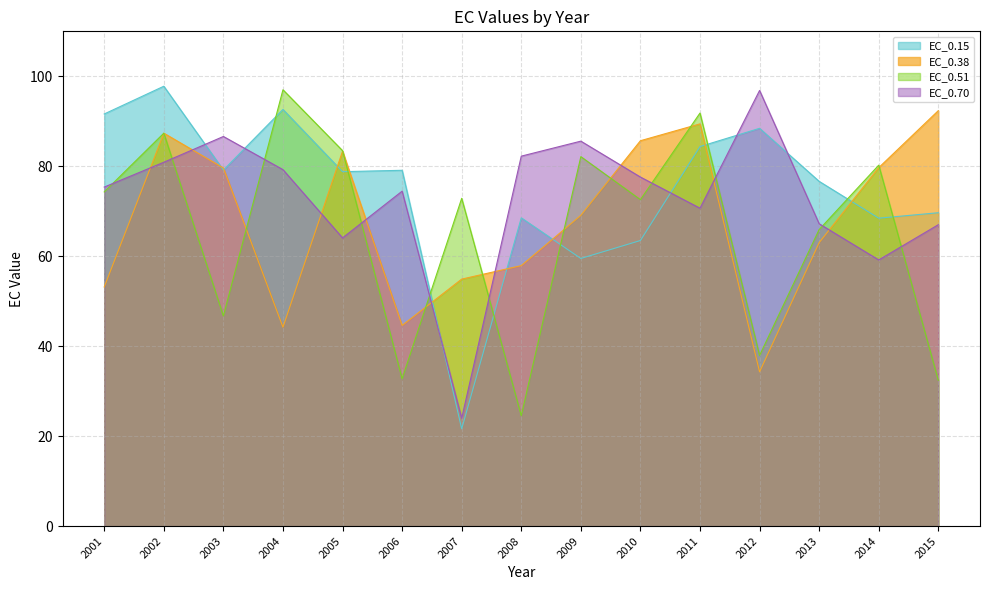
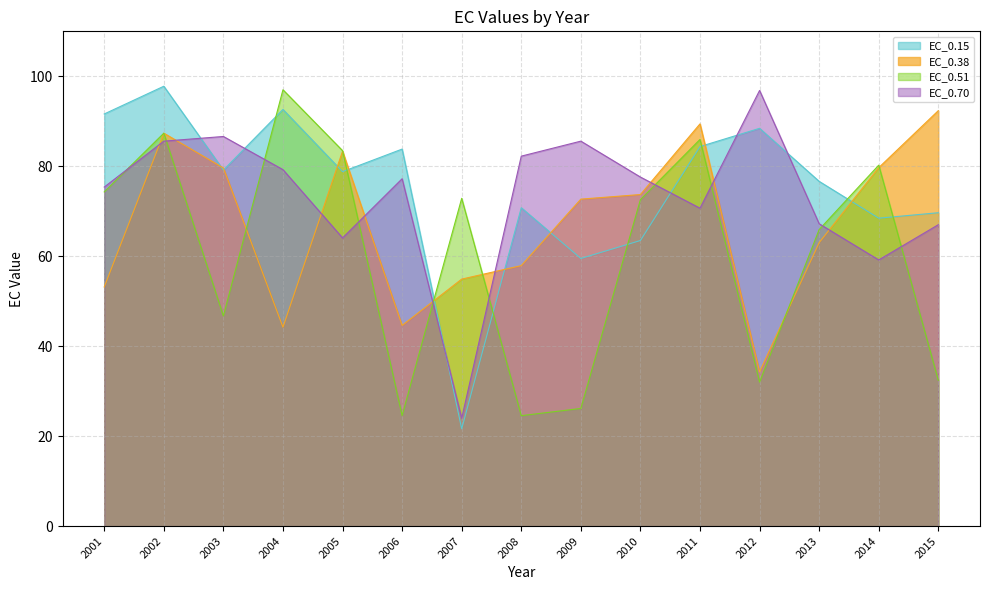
EC_0.70, 2002: 81 -> 86
EC_0.15, 2006: 79 -> 84
EC_0.51, 2006: 33 -> 25
EC_0.70, 2006: 74 -> 77
EC_0.15, 2008: 69 -> 71
EC_0.38, 2009: 69 -> 73
EC_0.51, 2009: 82 -> 26
EC_0.38, 2010: 86 -> 74
EC_0.51, 2011: 92 -> 86
EC_0.51, 2012: 38 -> 32
